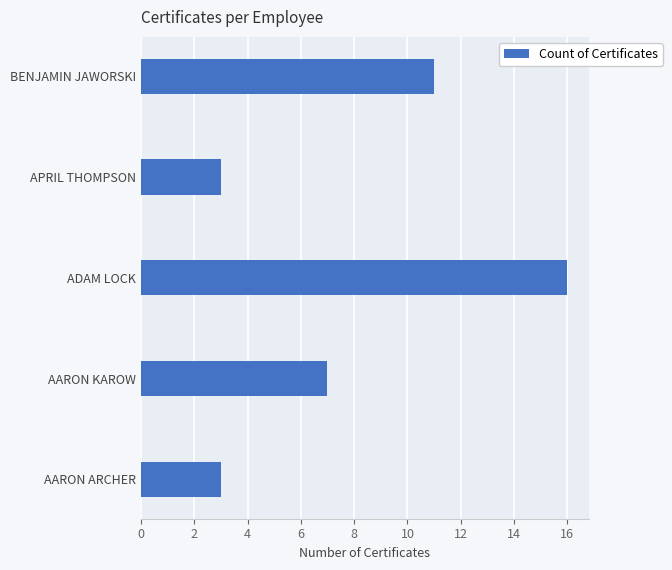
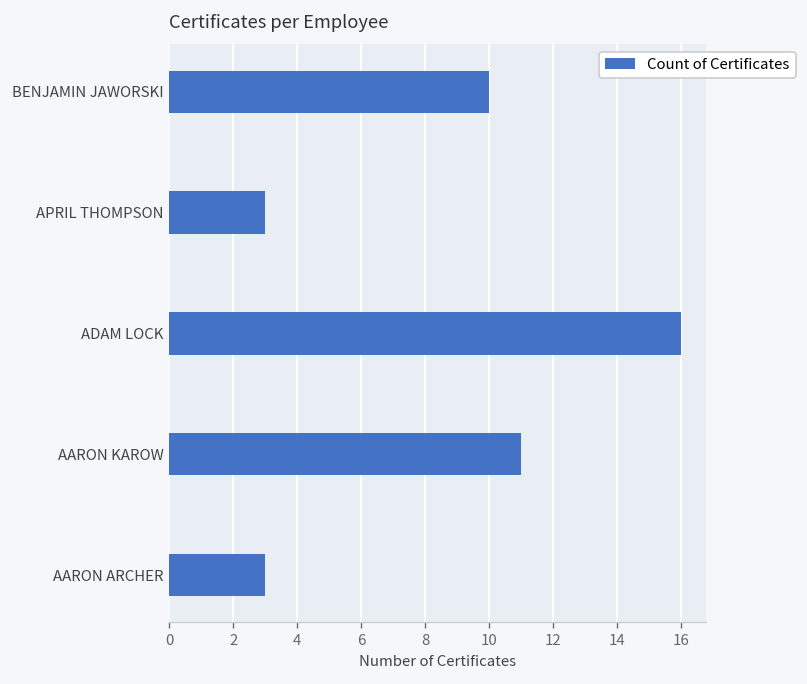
BENJAMIN JAWORSKI: 11 -> 10
AARON KAROW: 7 -> 11
